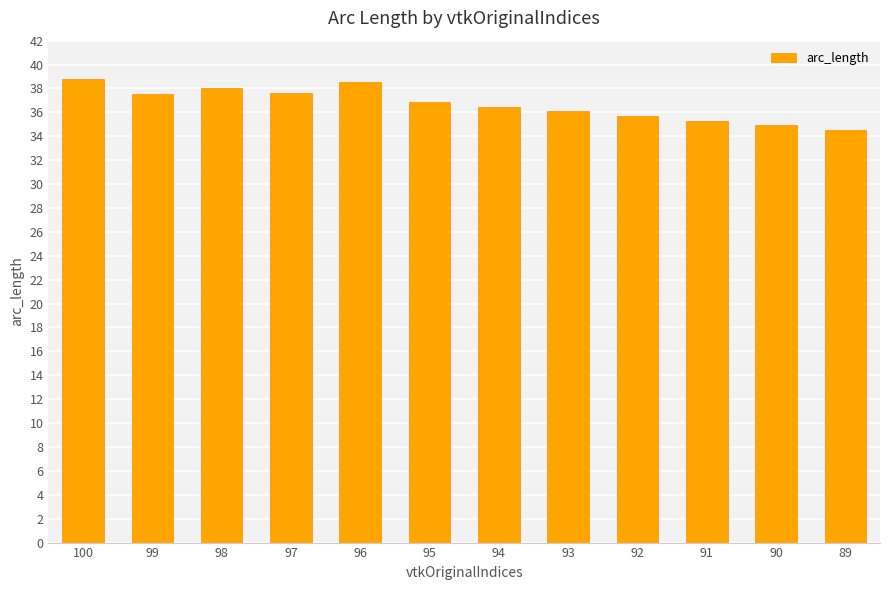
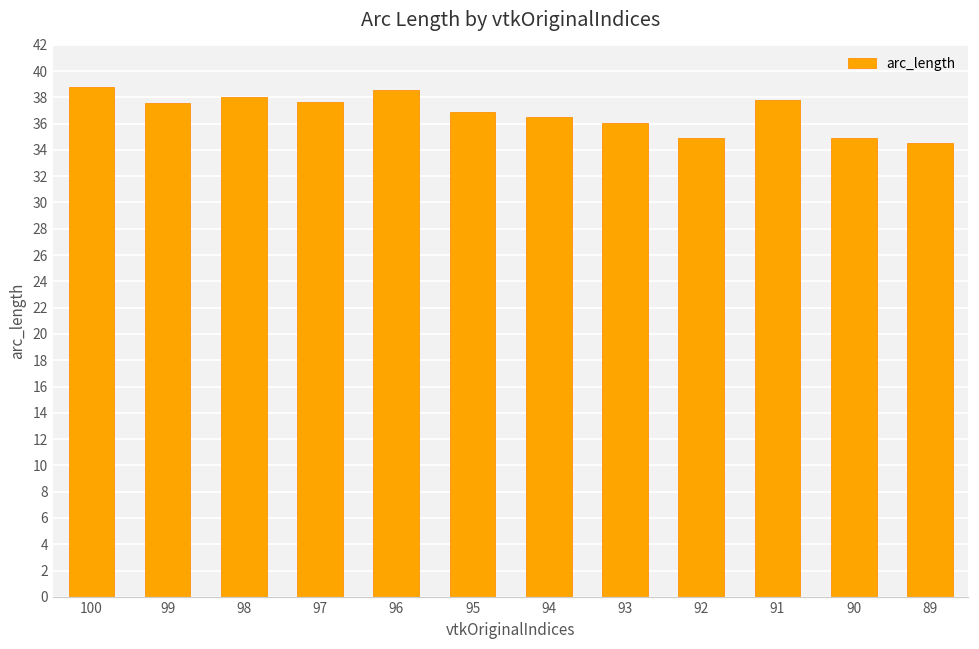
92: 35.7 -> 34.9
91: 35.3 -> 37.8
